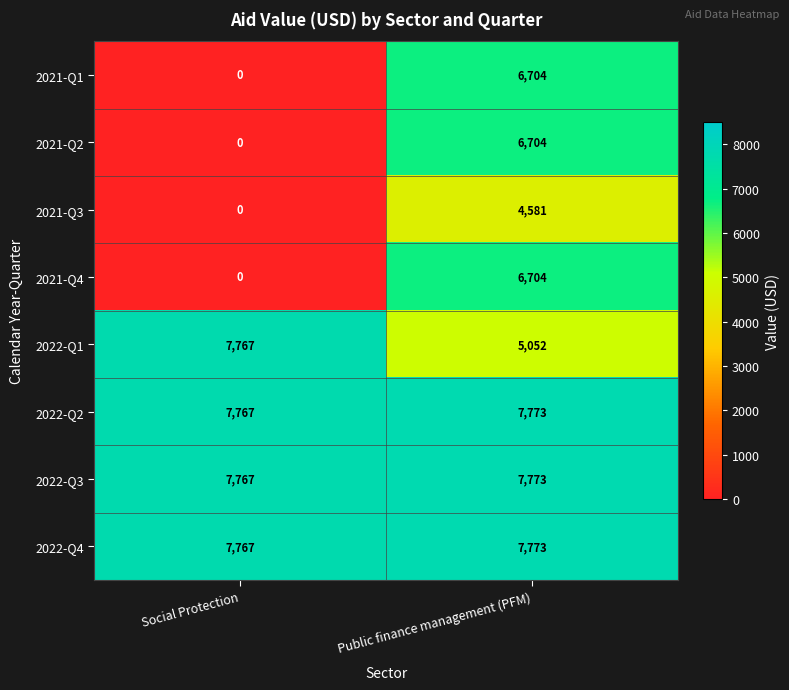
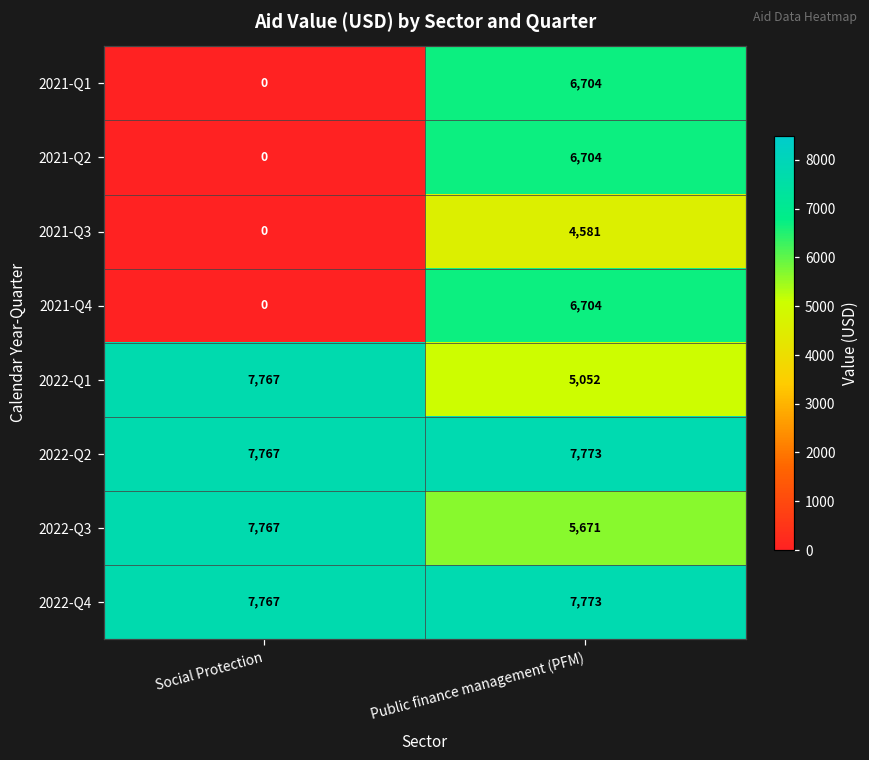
2022-Q3, Public finance management (PFM): 7,773 -> 5,671
